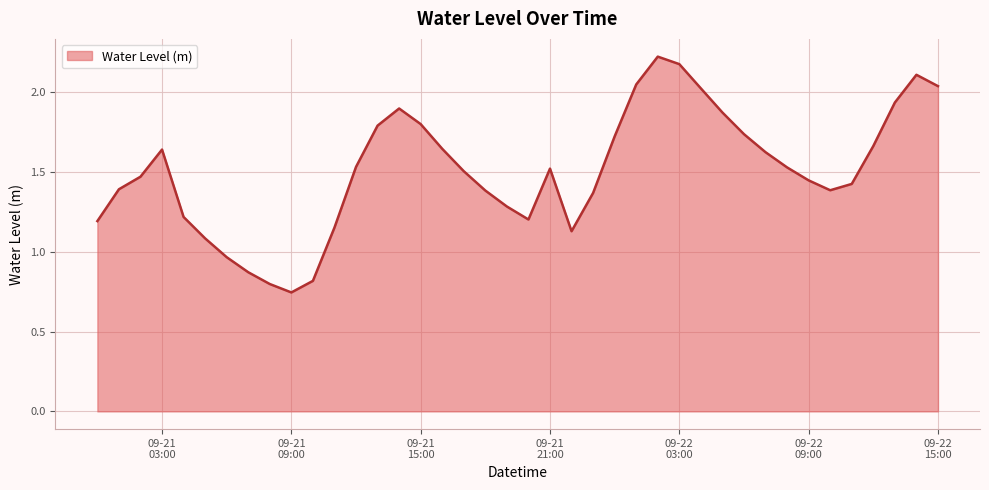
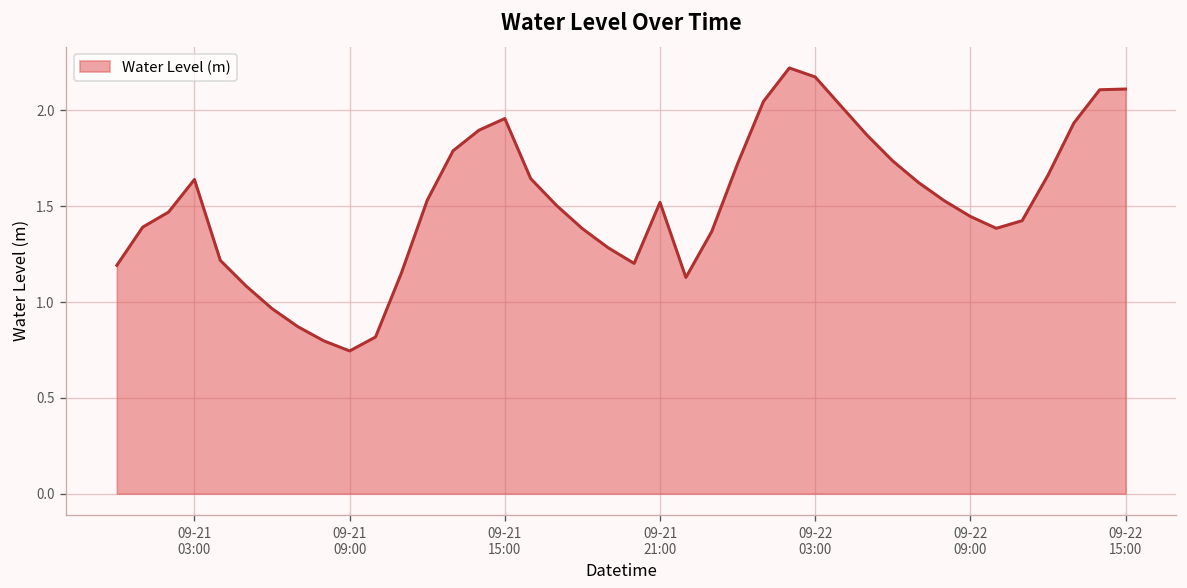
09-21 15:00: 1.80 -> 1.96
09-22 15:00: 2.04 -> 2.11
